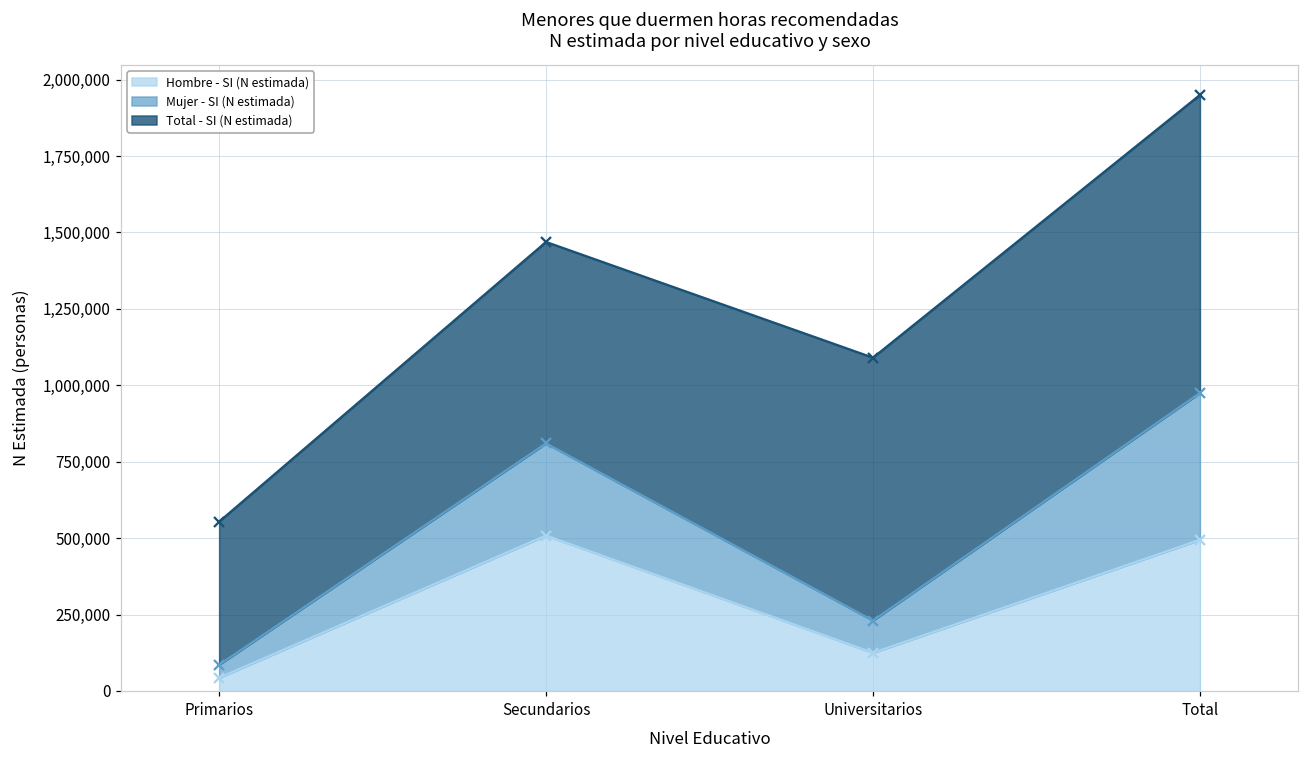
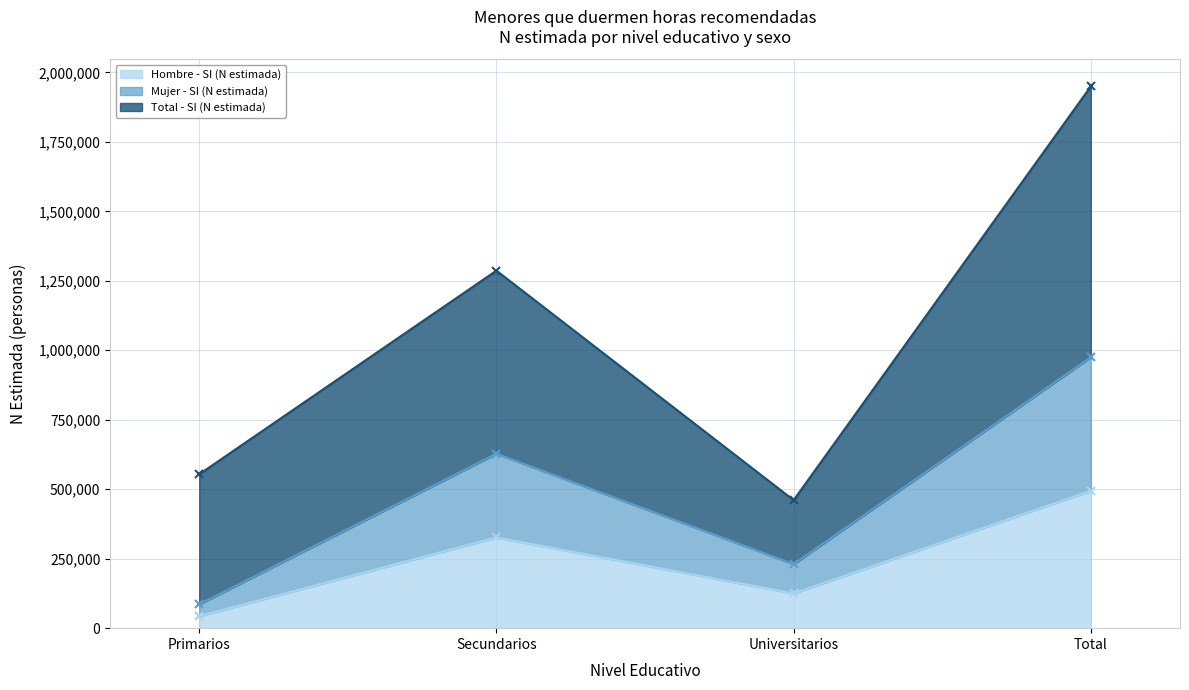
Hombre - SI (N estimada), Secundarios: 510,000 -> 330,000
Total - SI (N estimada), Universitarios: 860,000 -> 230,000
